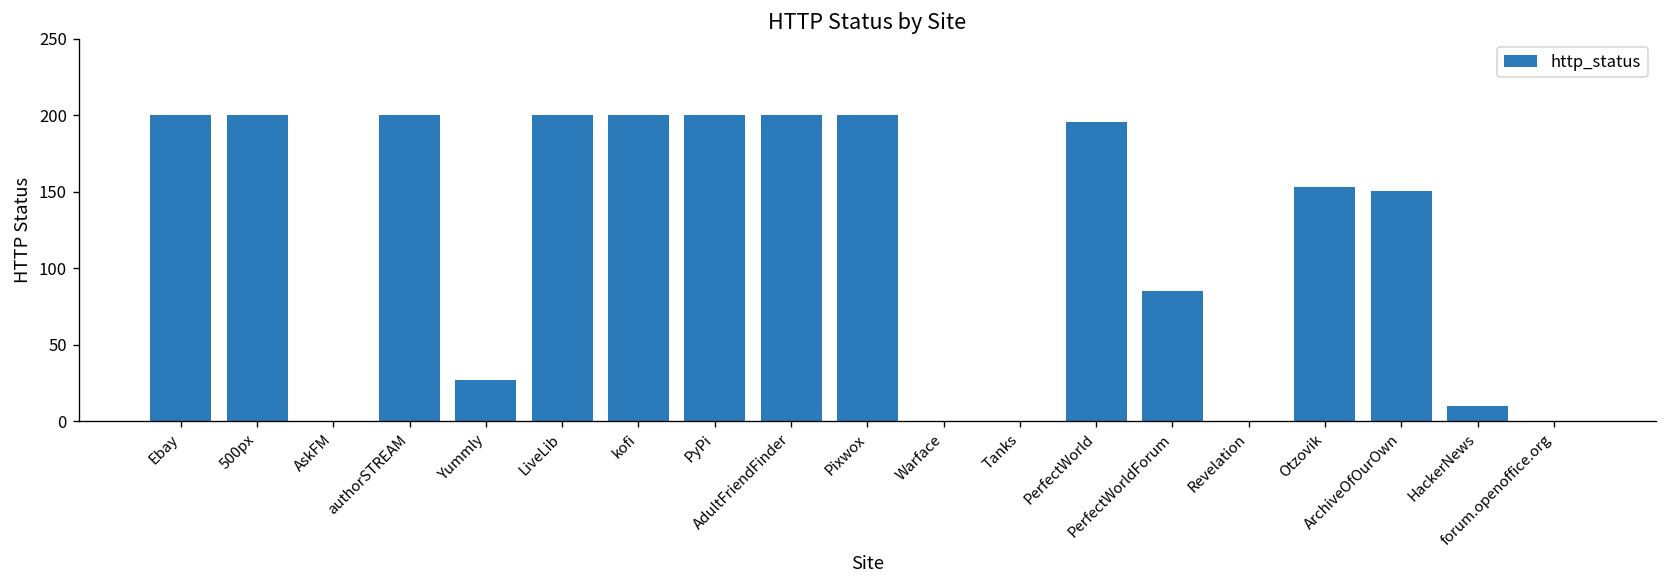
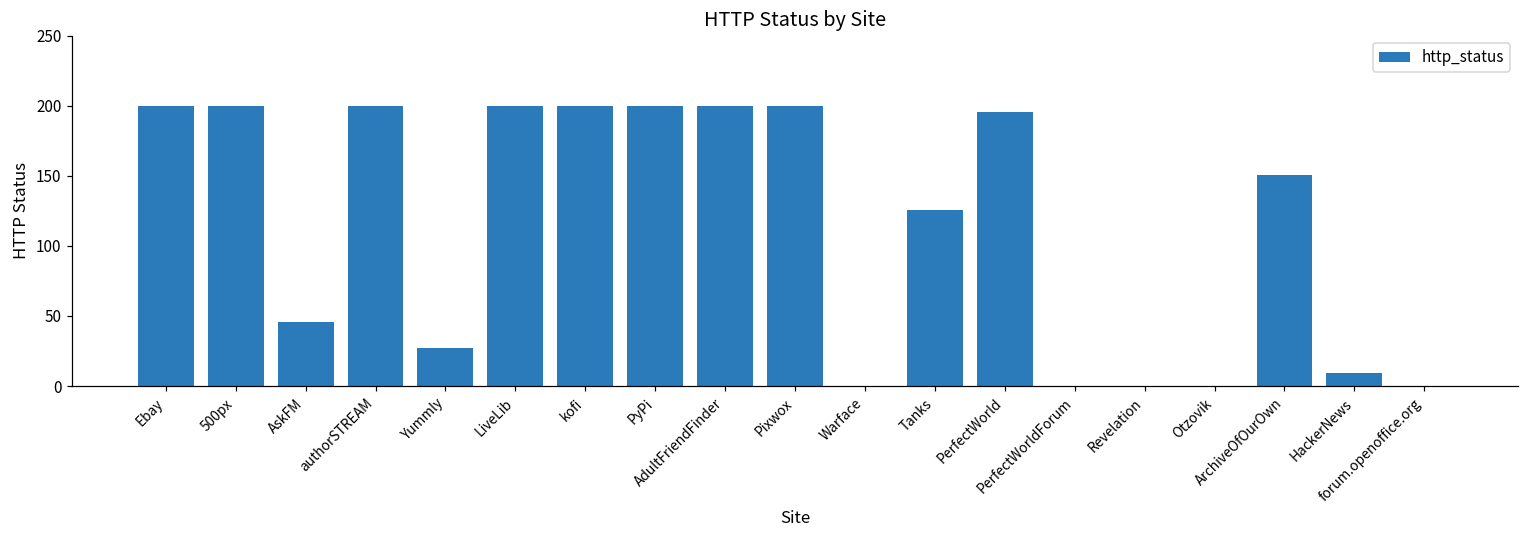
AskFM: 0 -> 46
Tanks: 0 -> 126
PerfectWorldForum: 85 -> 0
Otzovik: 153 -> 0
